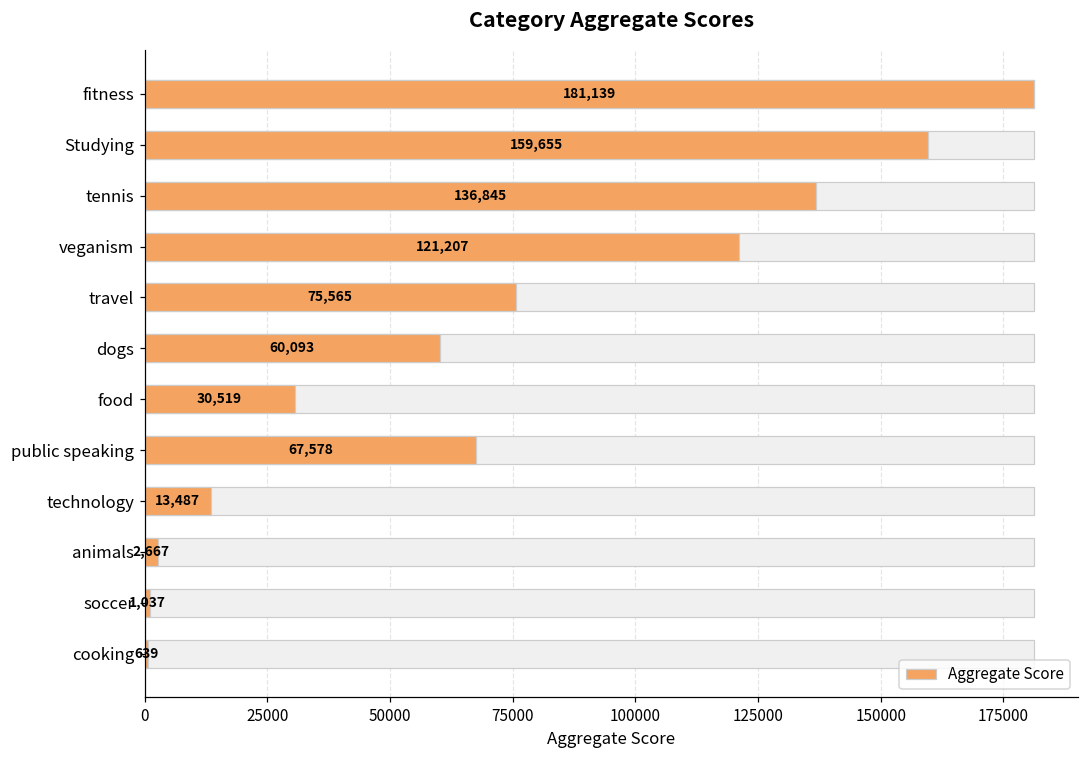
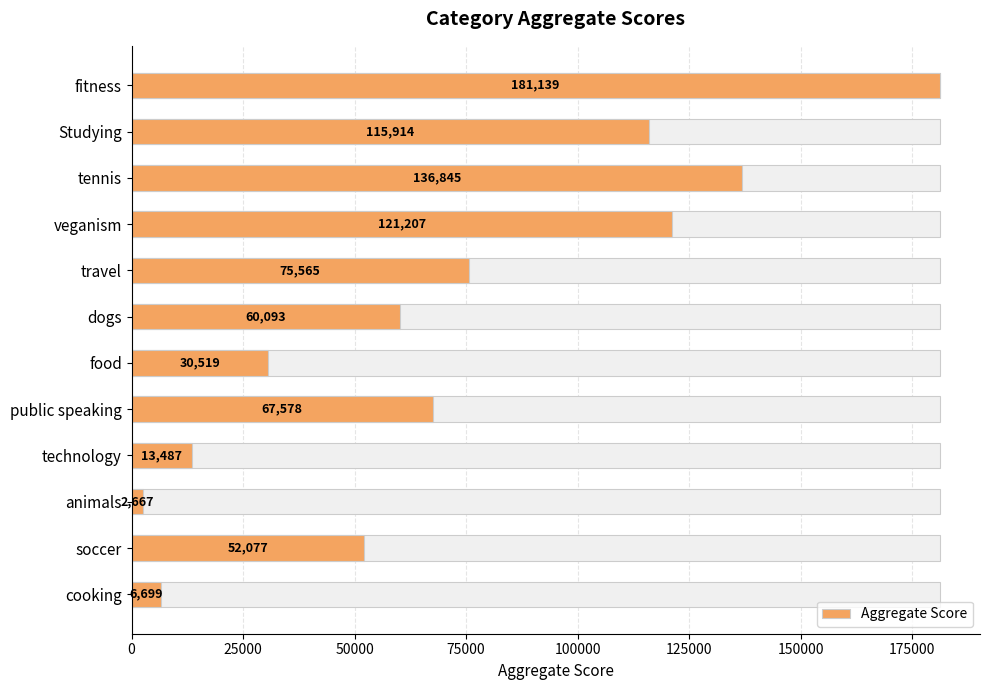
Aggregate Score, Studying: 159,655 -> 115,914
Aggregate Score, soccer: 1,037 -> 52,077
Aggregate Score, cooking: 639 -> 6,699
